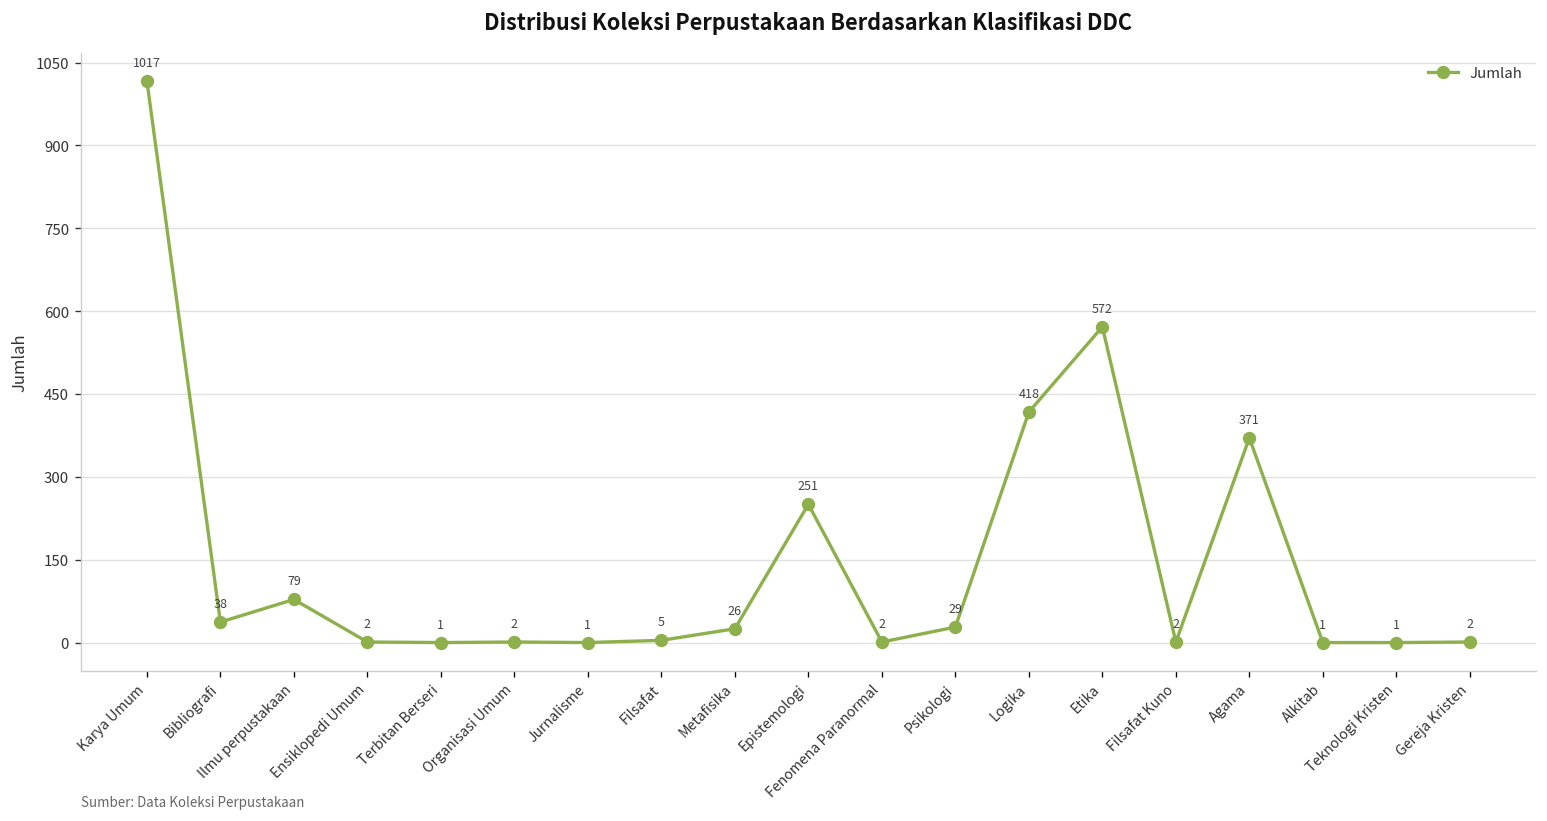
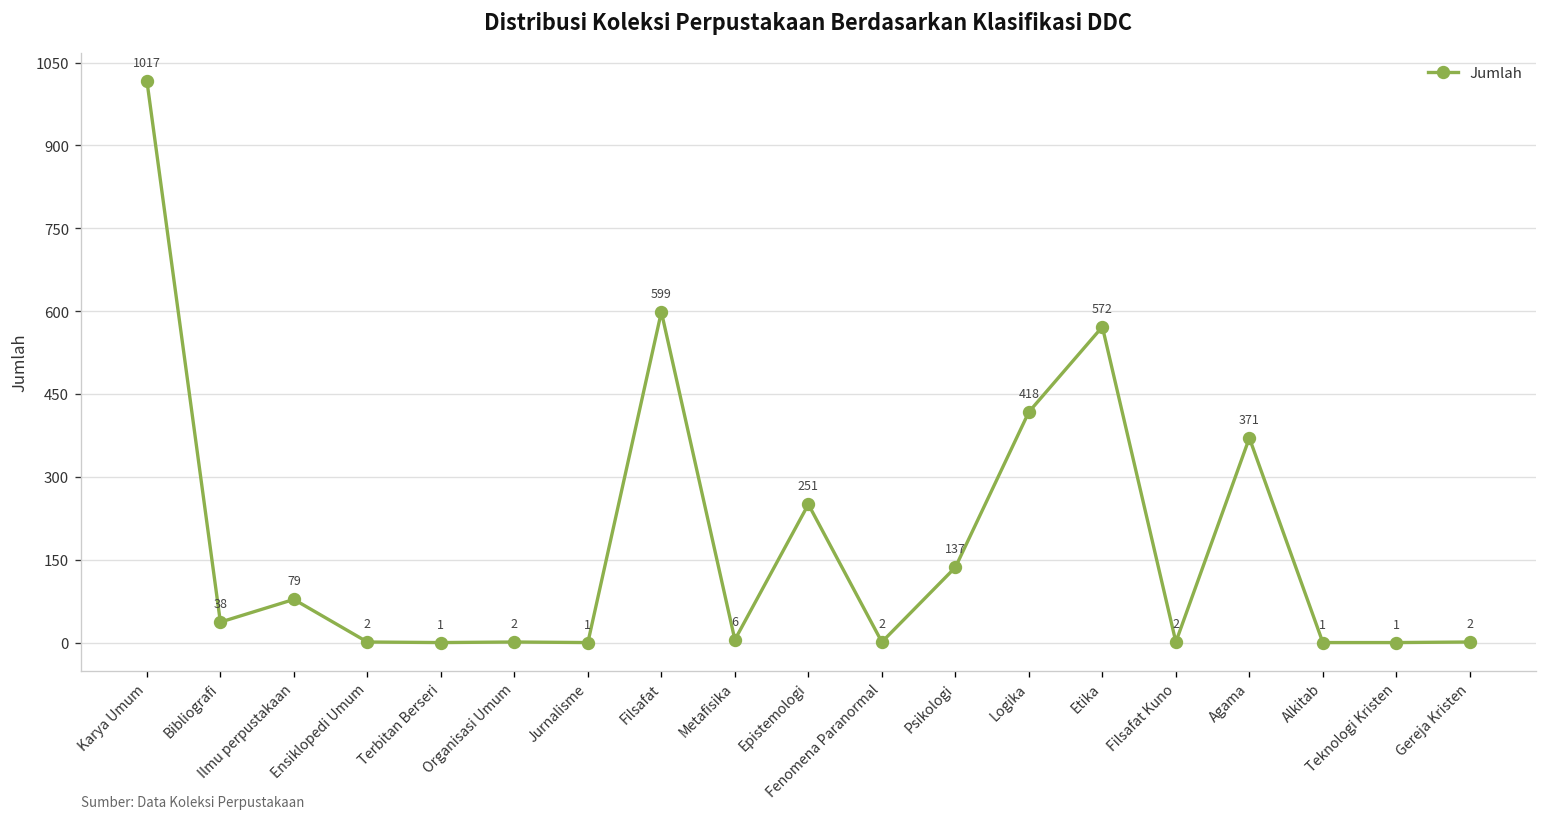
Filsafat: 5 -> 599
Metafisika: 26 -> 6
Psikologi: 29 -> 137
